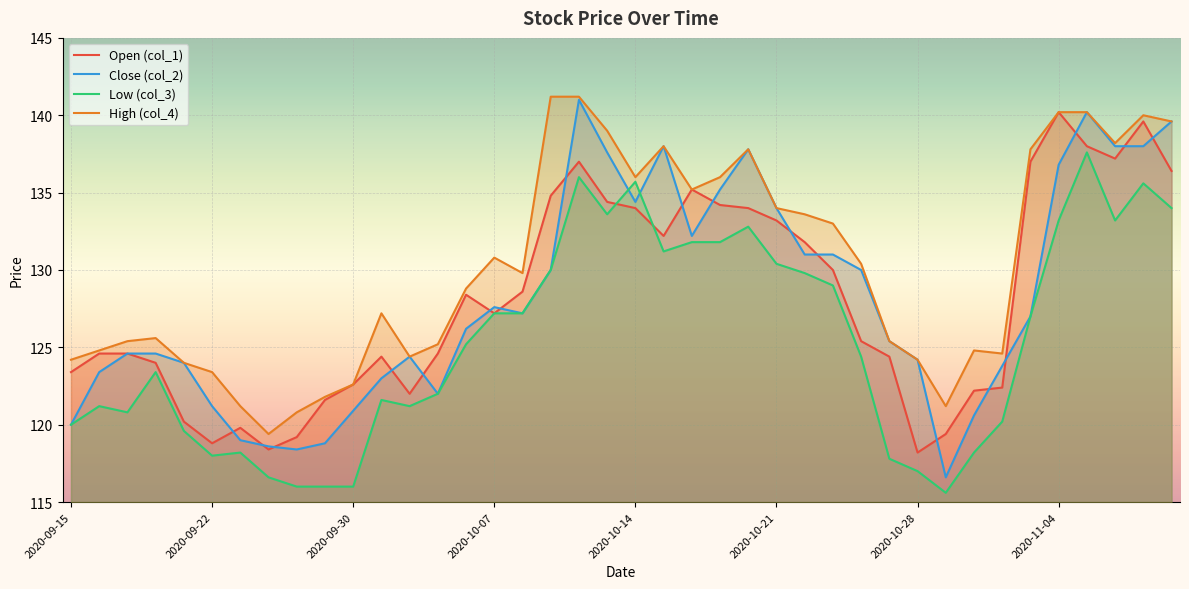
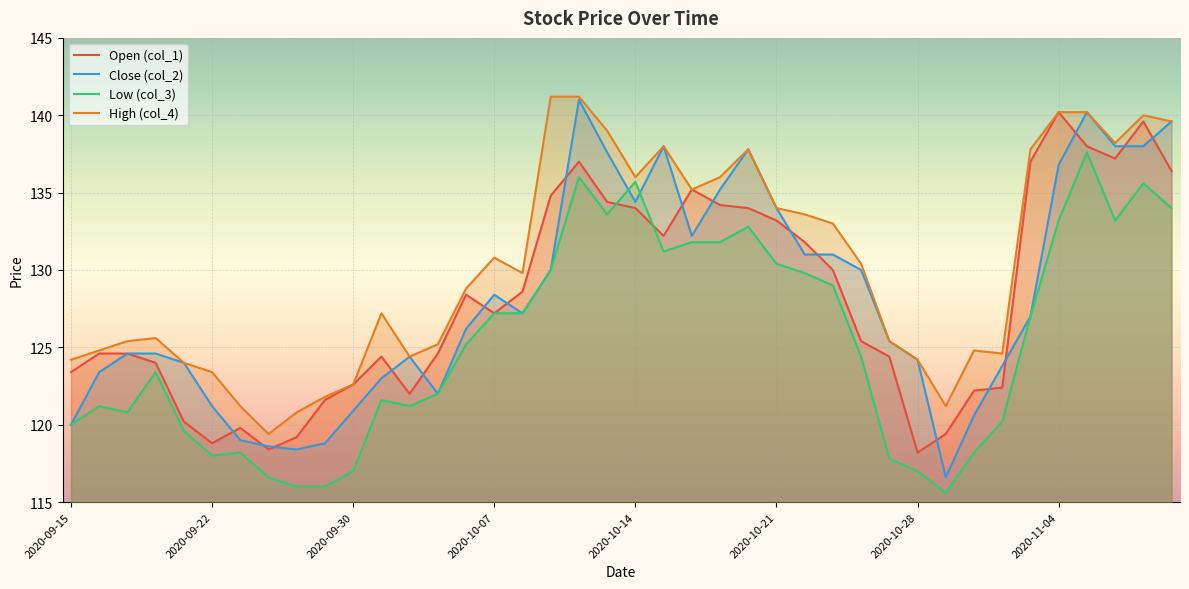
Low (col_3), 2020-09-30: 116 -> 117
Close (col_2), 2020-10-07: 127.6 -> 128.4
